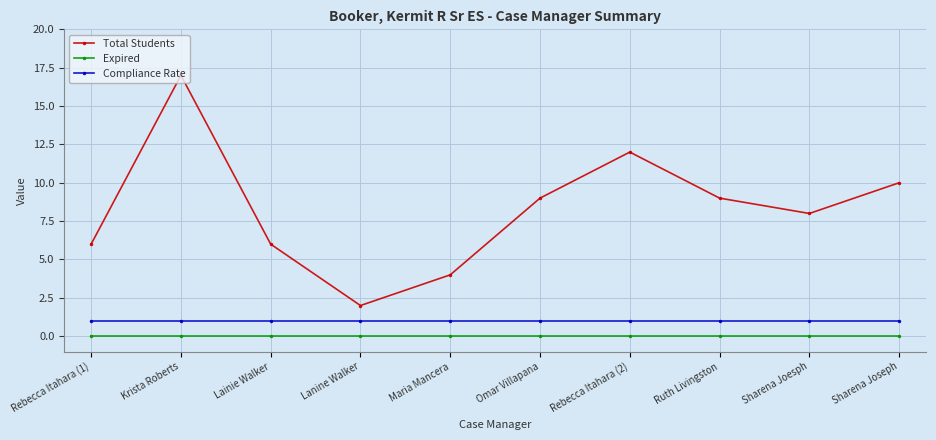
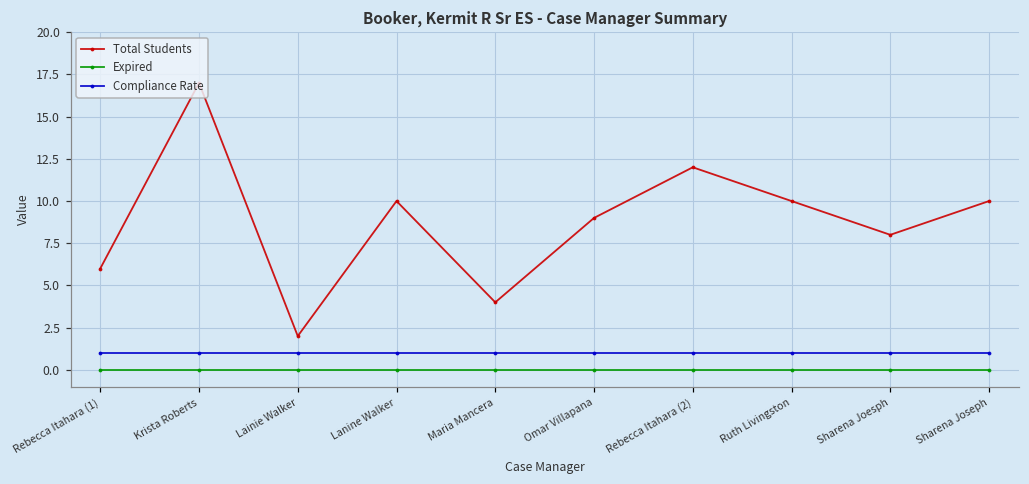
Total Students, Lainie Walker: 6 -> 2
Total Students, Lanine Walker: 2 -> 10
Total Students, Ruth Livingston: 9 -> 10
